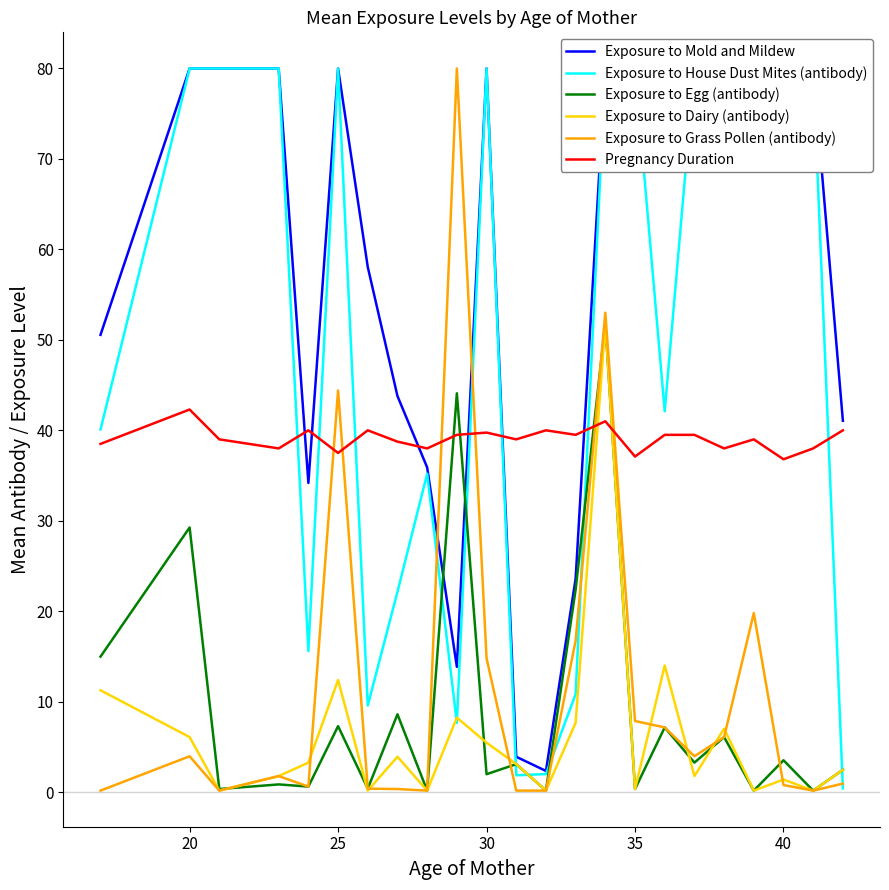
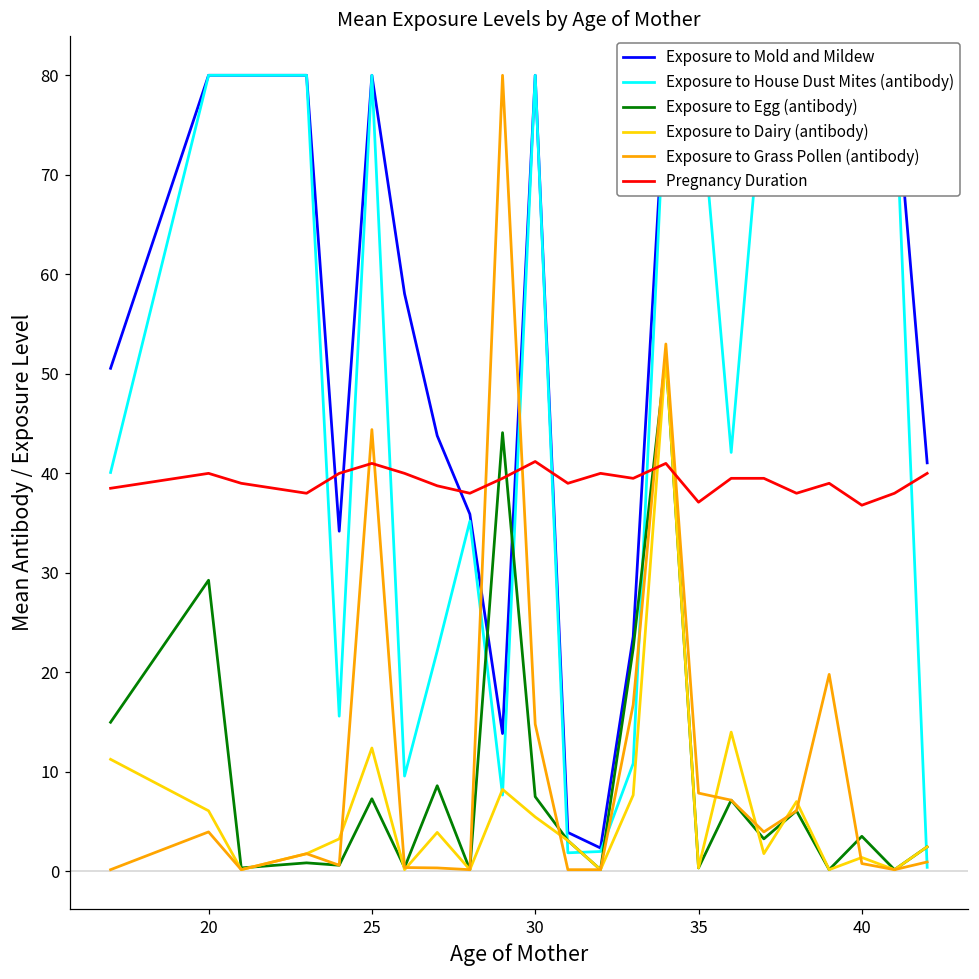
Pregnancy Duration, 20: 42 -> 40
Pregnancy Duration, 25: 38 -> 41
Exposure to Egg (antibody), 30: 2 -> 8
Pregnancy Duration, 30: 40 -> 41
